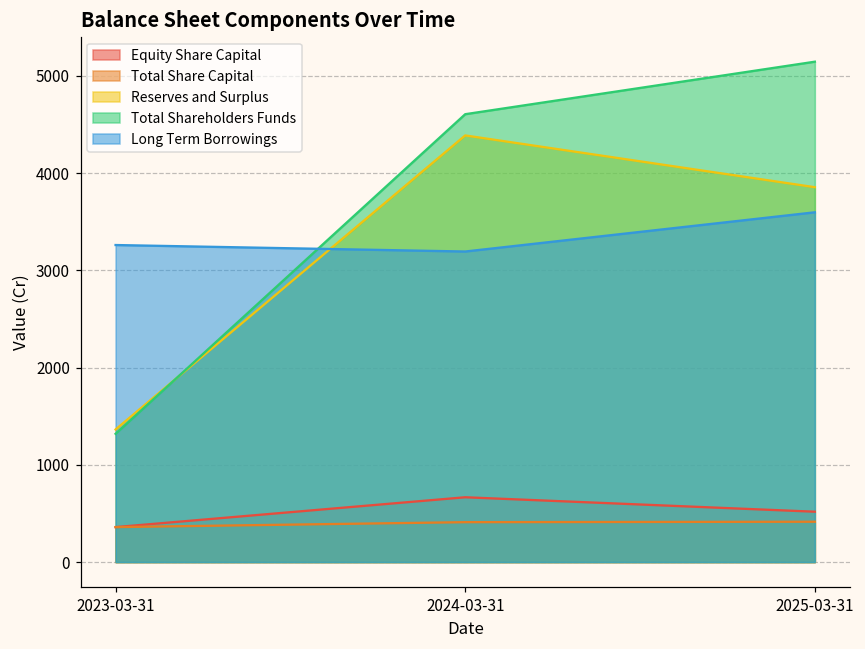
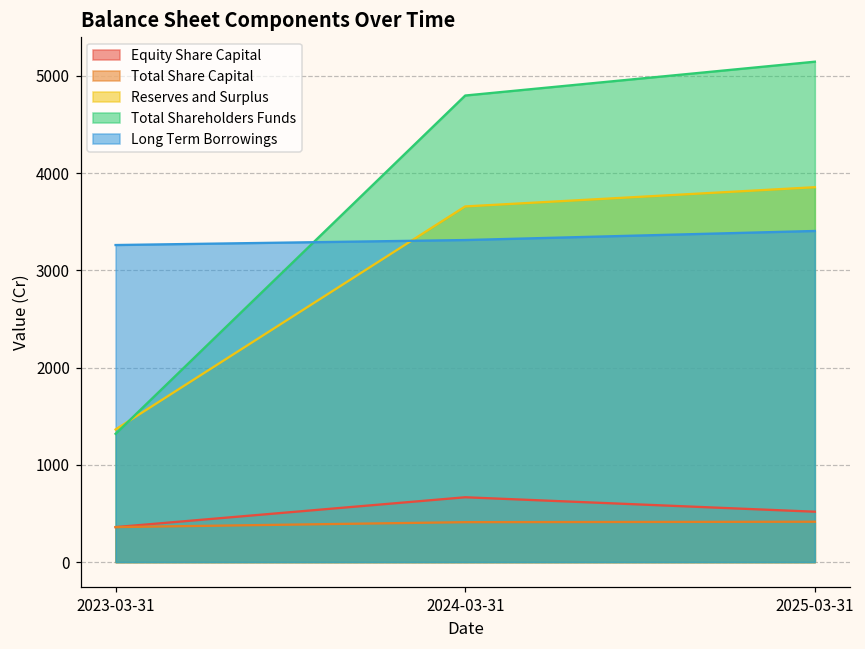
Reserves and Surplus, 2024-03-31: 4400 -> 3700
Total Shareholders Funds, 2024-03-31: 4600 -> 4800
Long Term Borrowings, 2024-03-31: 3200 -> 3300
Long Term Borrowings, 2025-03-31: 3600 -> 3400
